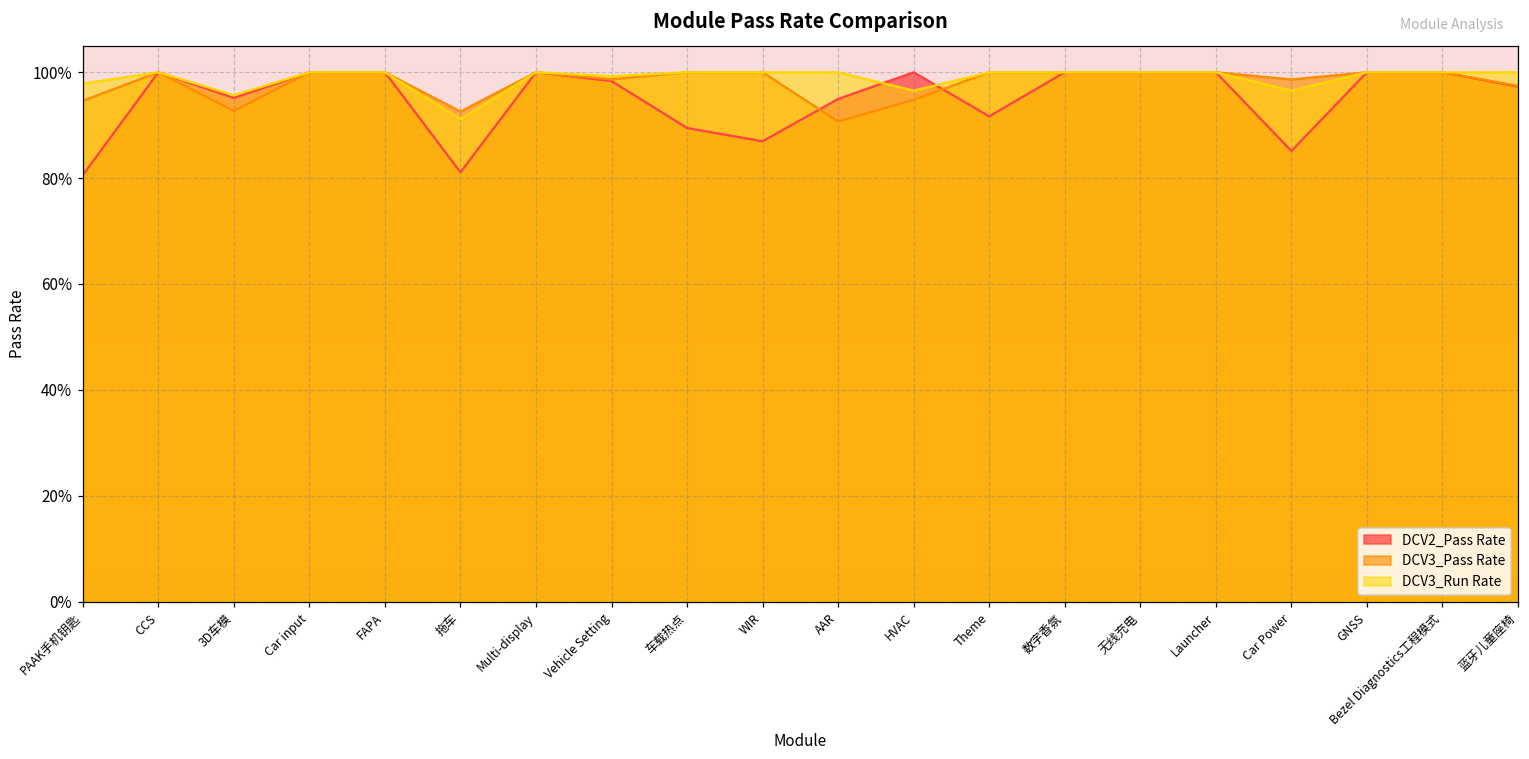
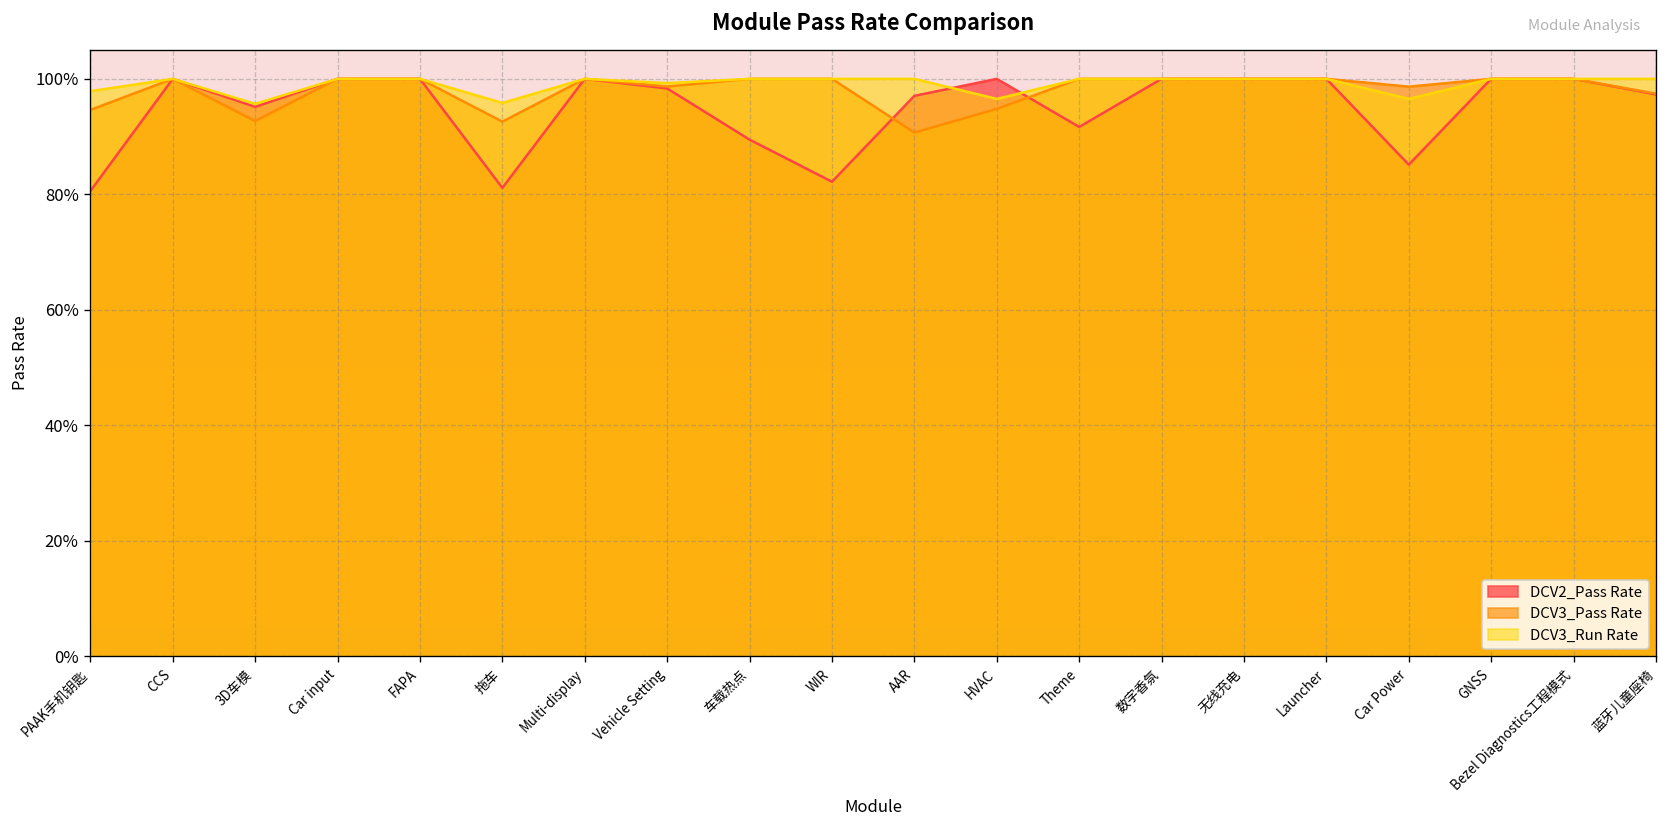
DCV3_Run Rate, 拖车: 91% -> 96%
DCV2_Pass Rate, WIR: 87% -> 82%
DCV2_Pass Rate, AAR: 95% -> 97%
